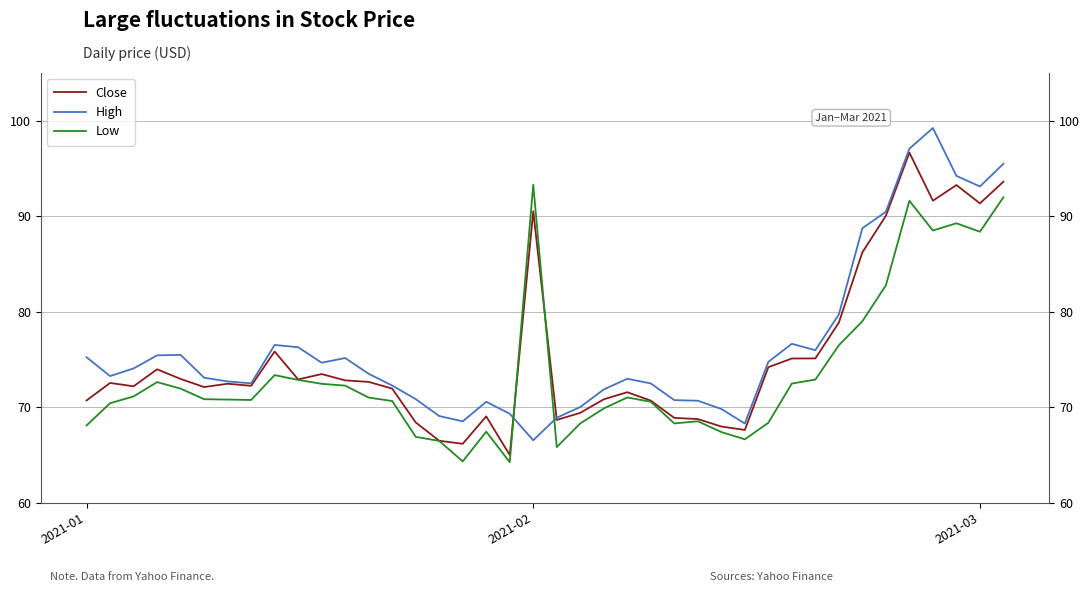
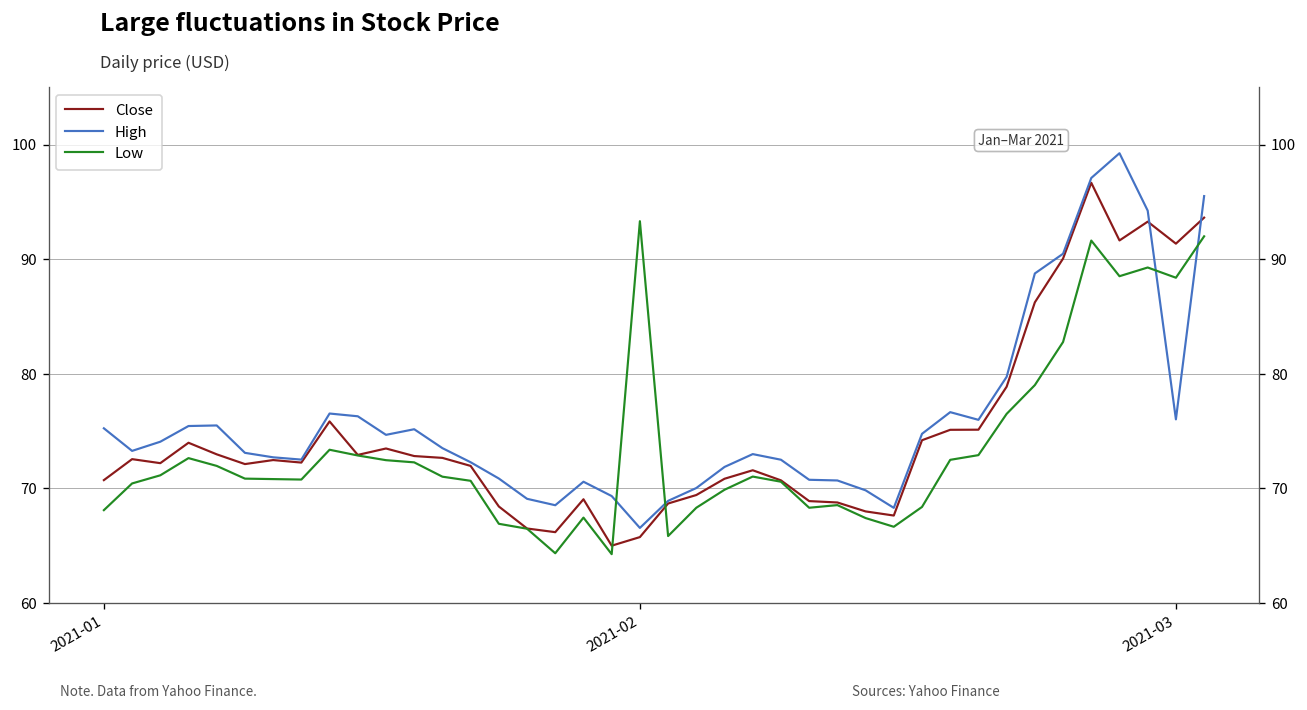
Close, 2021-02: 91 -> 66
High, 2021-03: 93 -> 76
